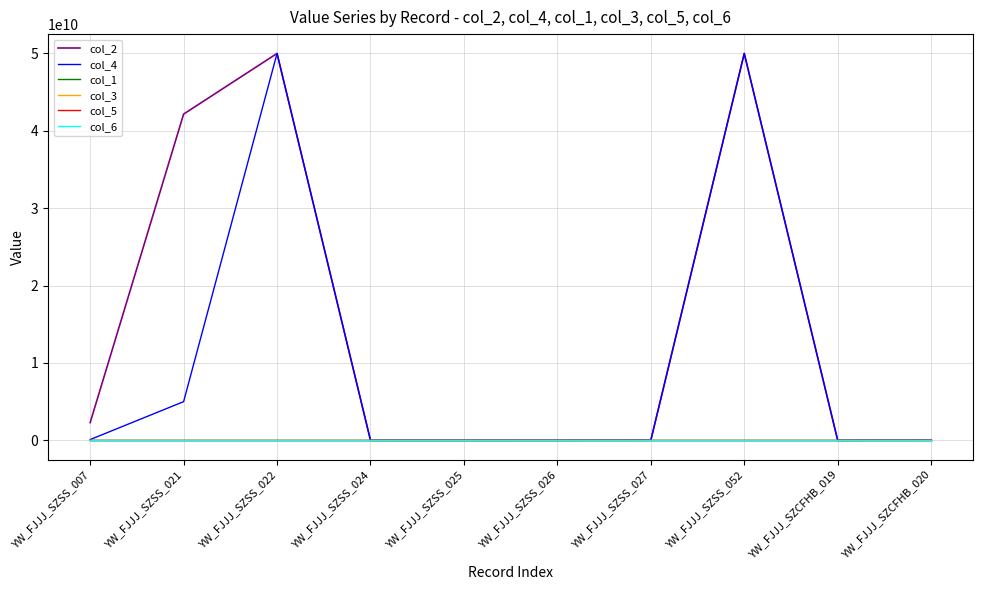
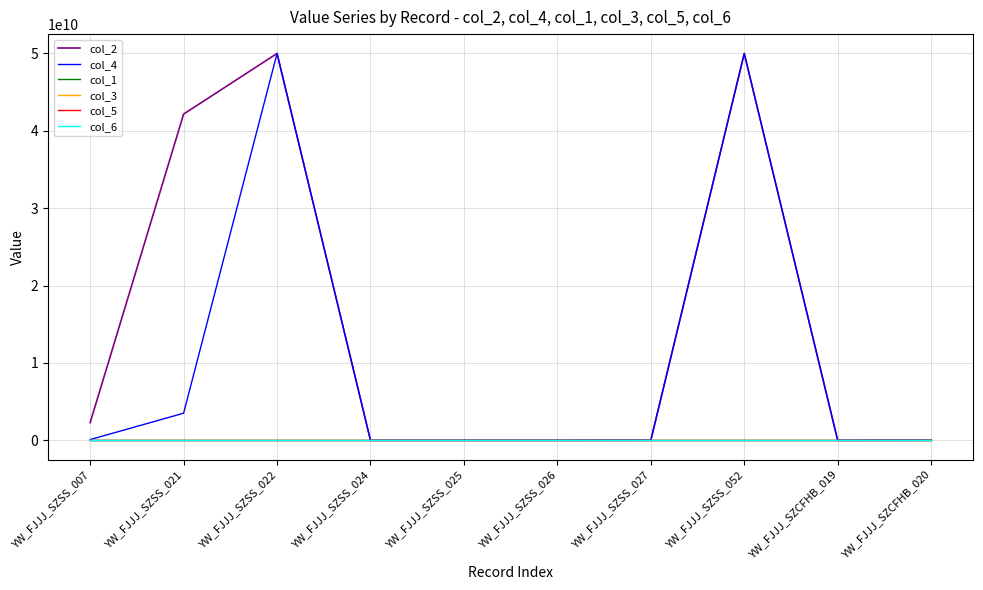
col_4, YW_FJJJ_SZSS_021: 5000000000 -> 4000000000
